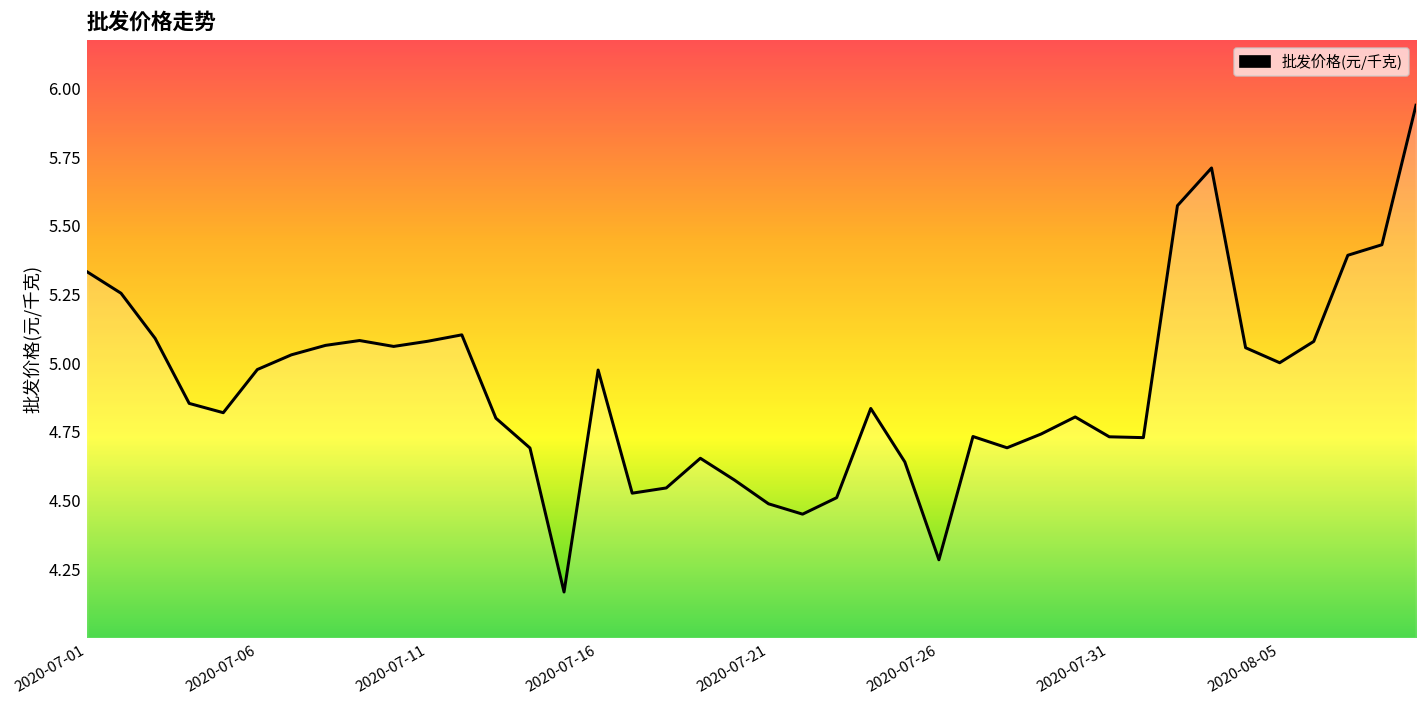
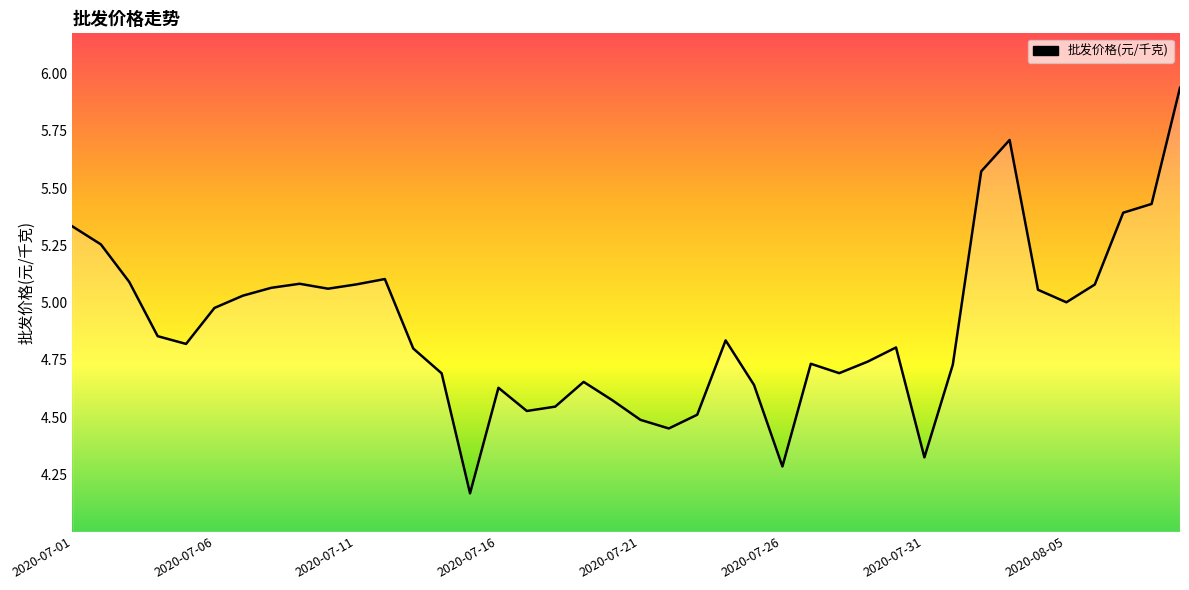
2020-07-16: 4.98 -> 4.63
2020-07-31: 4.73 -> 4.32
